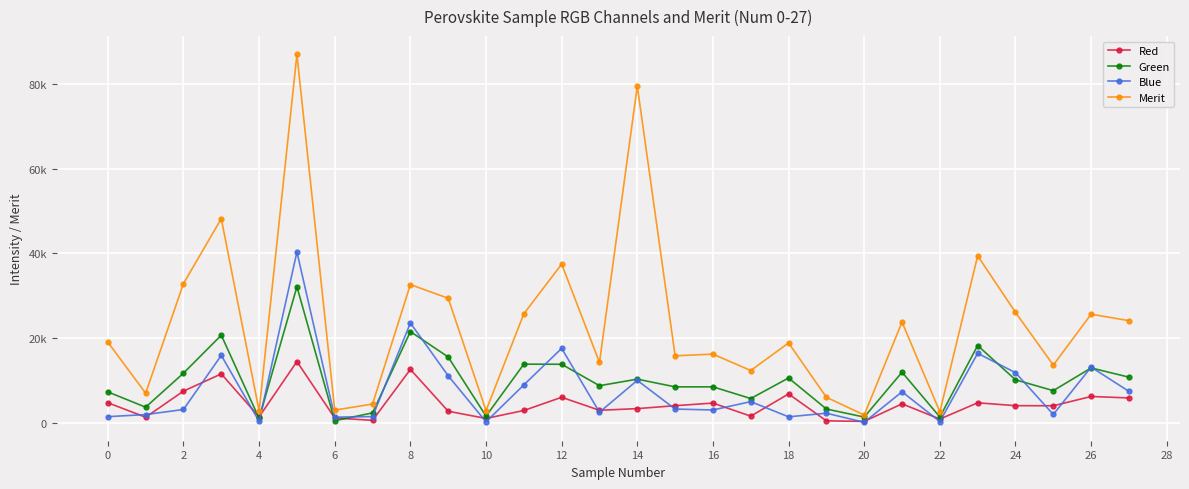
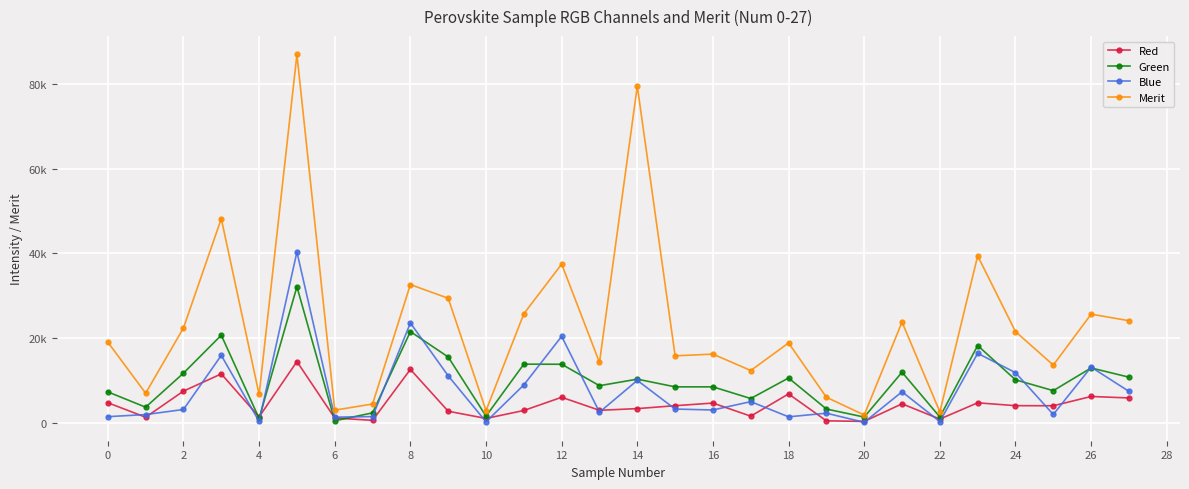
Merit, 2: 33000 -> 22000
Merit, 4: 3000 -> 7000
Blue, 12: 18000 -> 20000
Merit, 24: 26000 -> 22000
